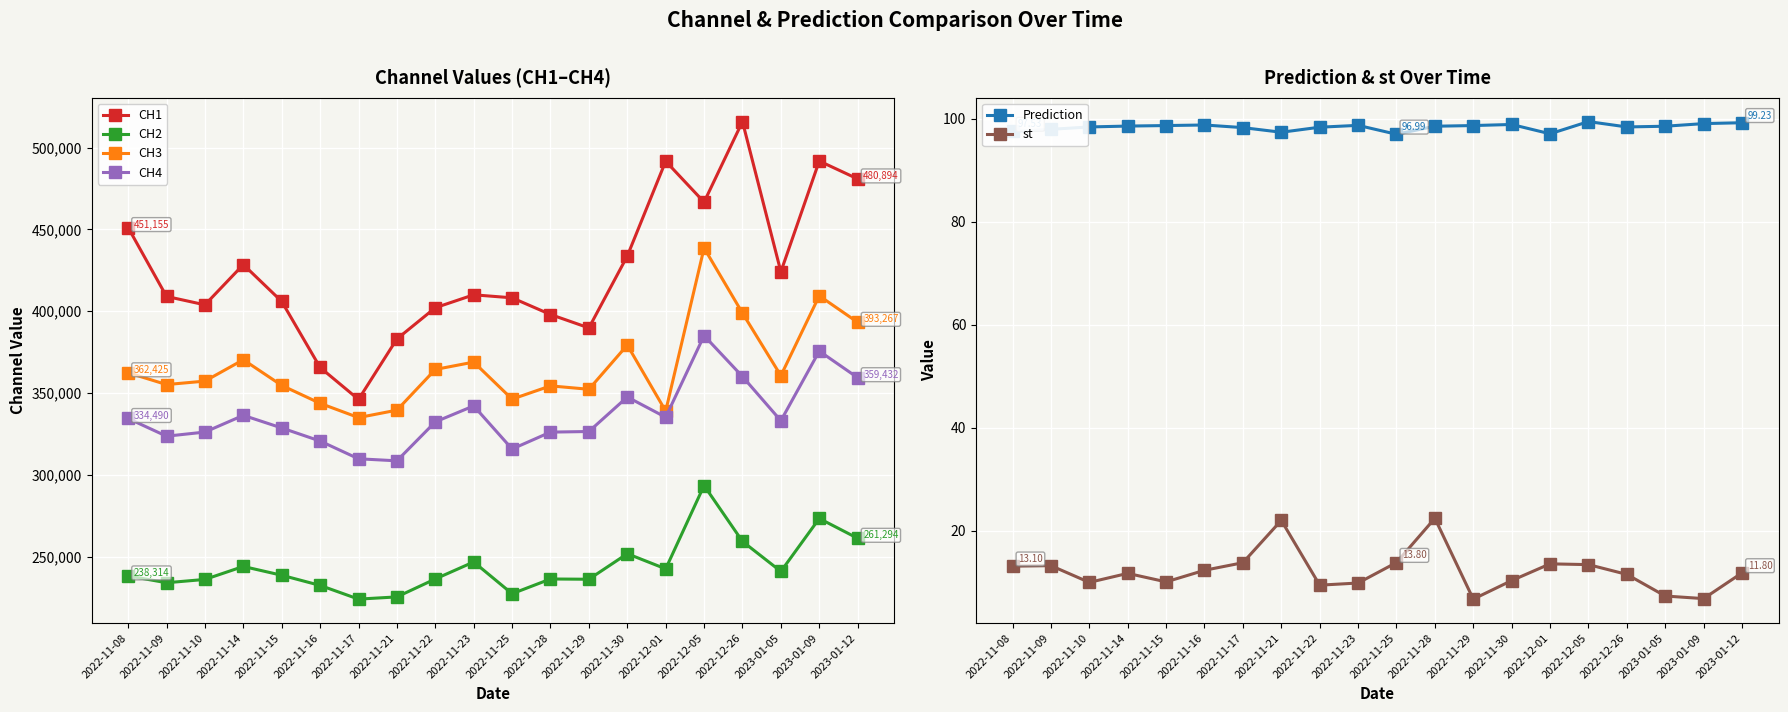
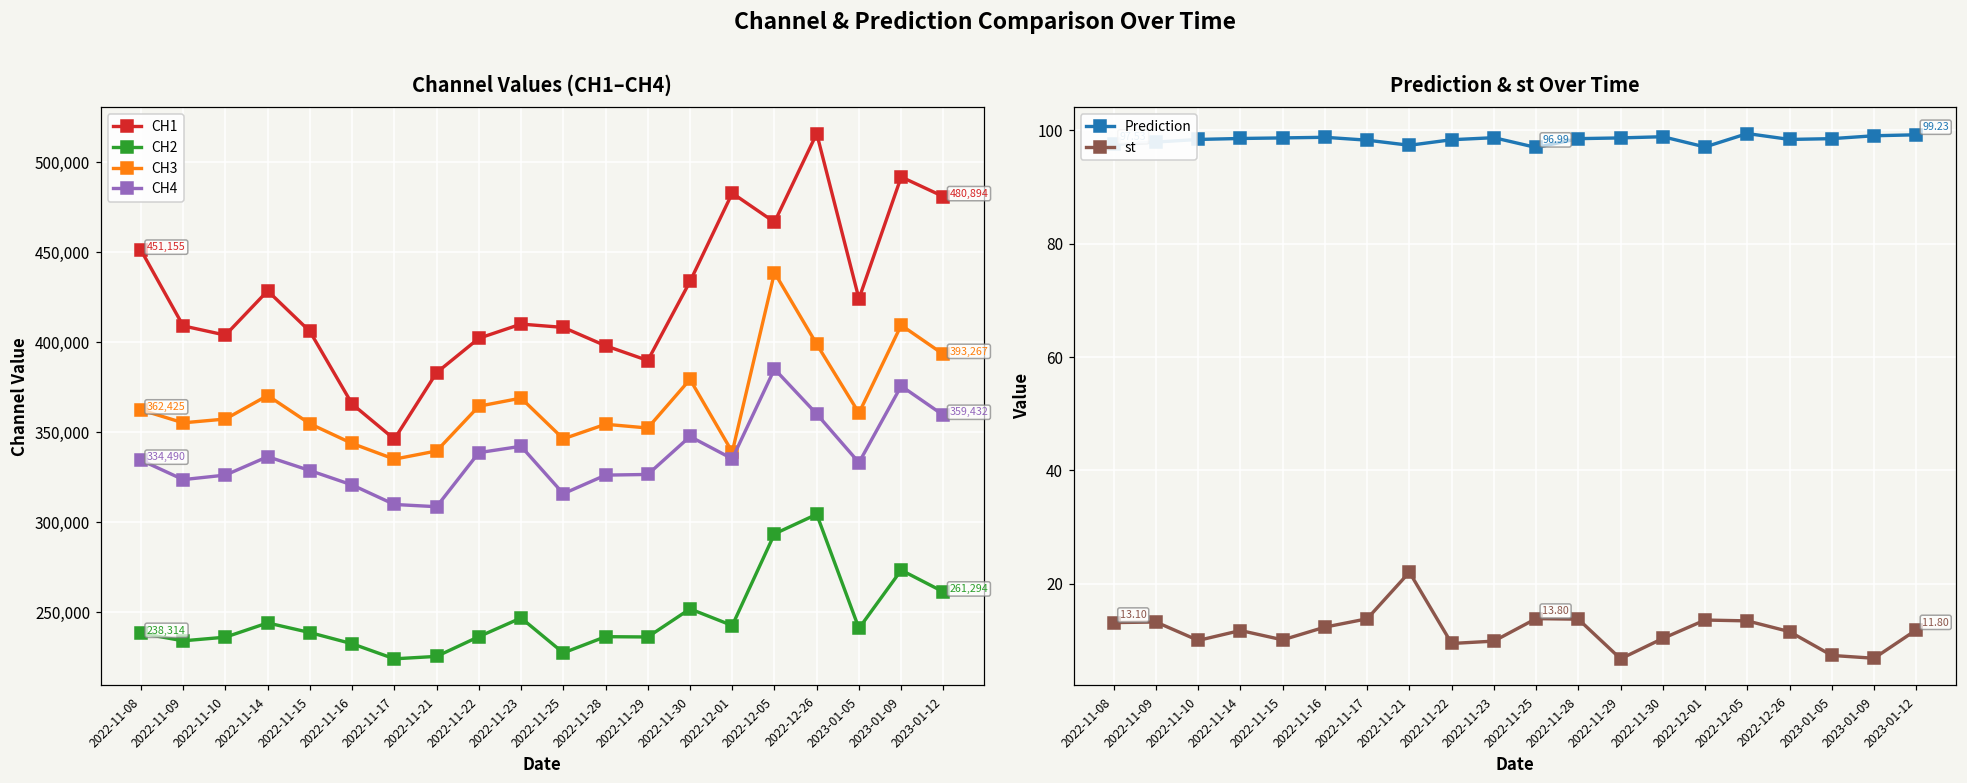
Channel Values (CH1–CH4), CH4, 2022-11-22: 332,000 -> 339,000
Channel Values (CH1–CH4), CH1, 2022-12-01: 492,000 -> 483,000
Channel Values (CH1–CH4), CH2, 2022-12-26: 259,000 -> 304,000
Prediction & st Over Time, st, 2022-11-28: 22 -> 14
